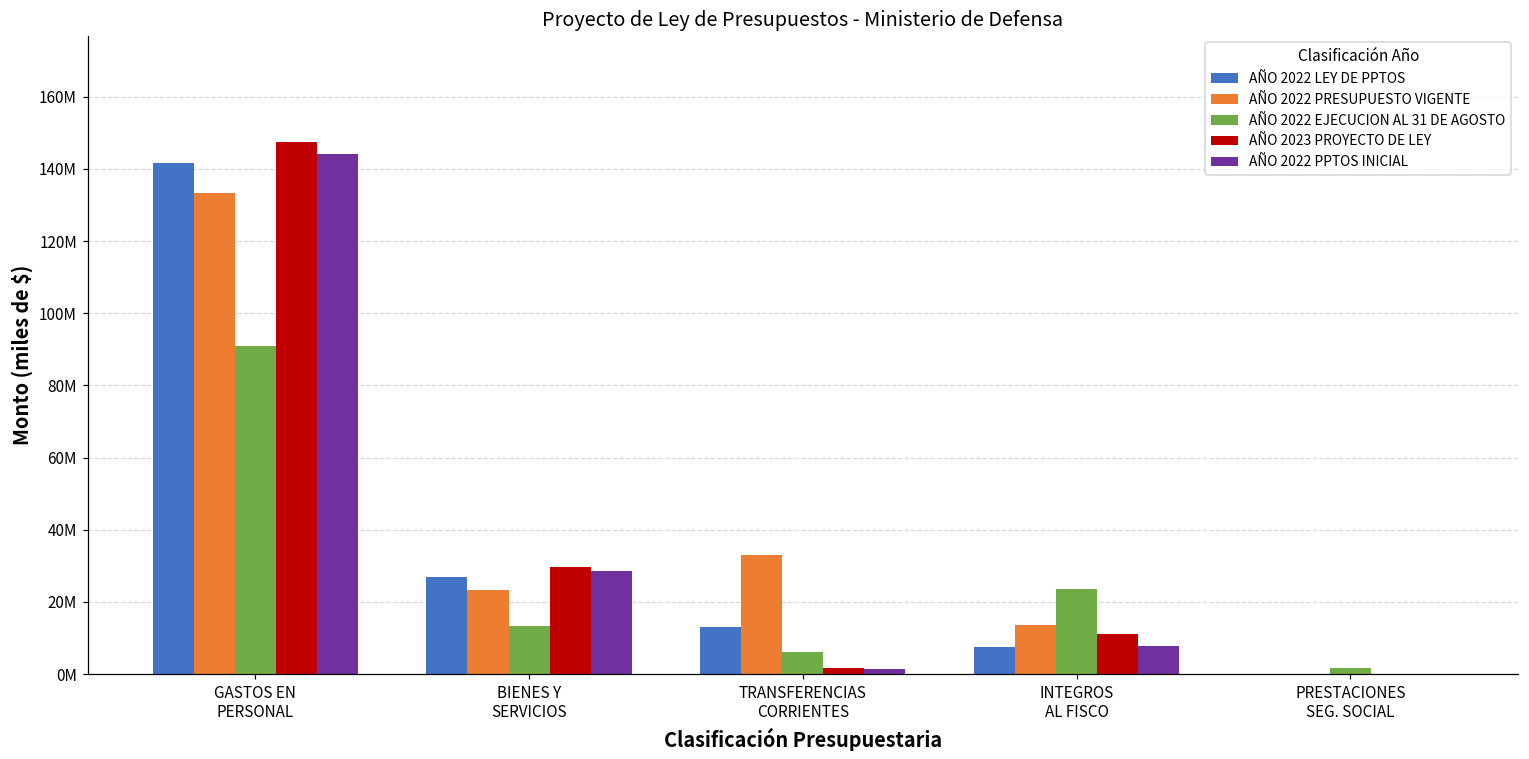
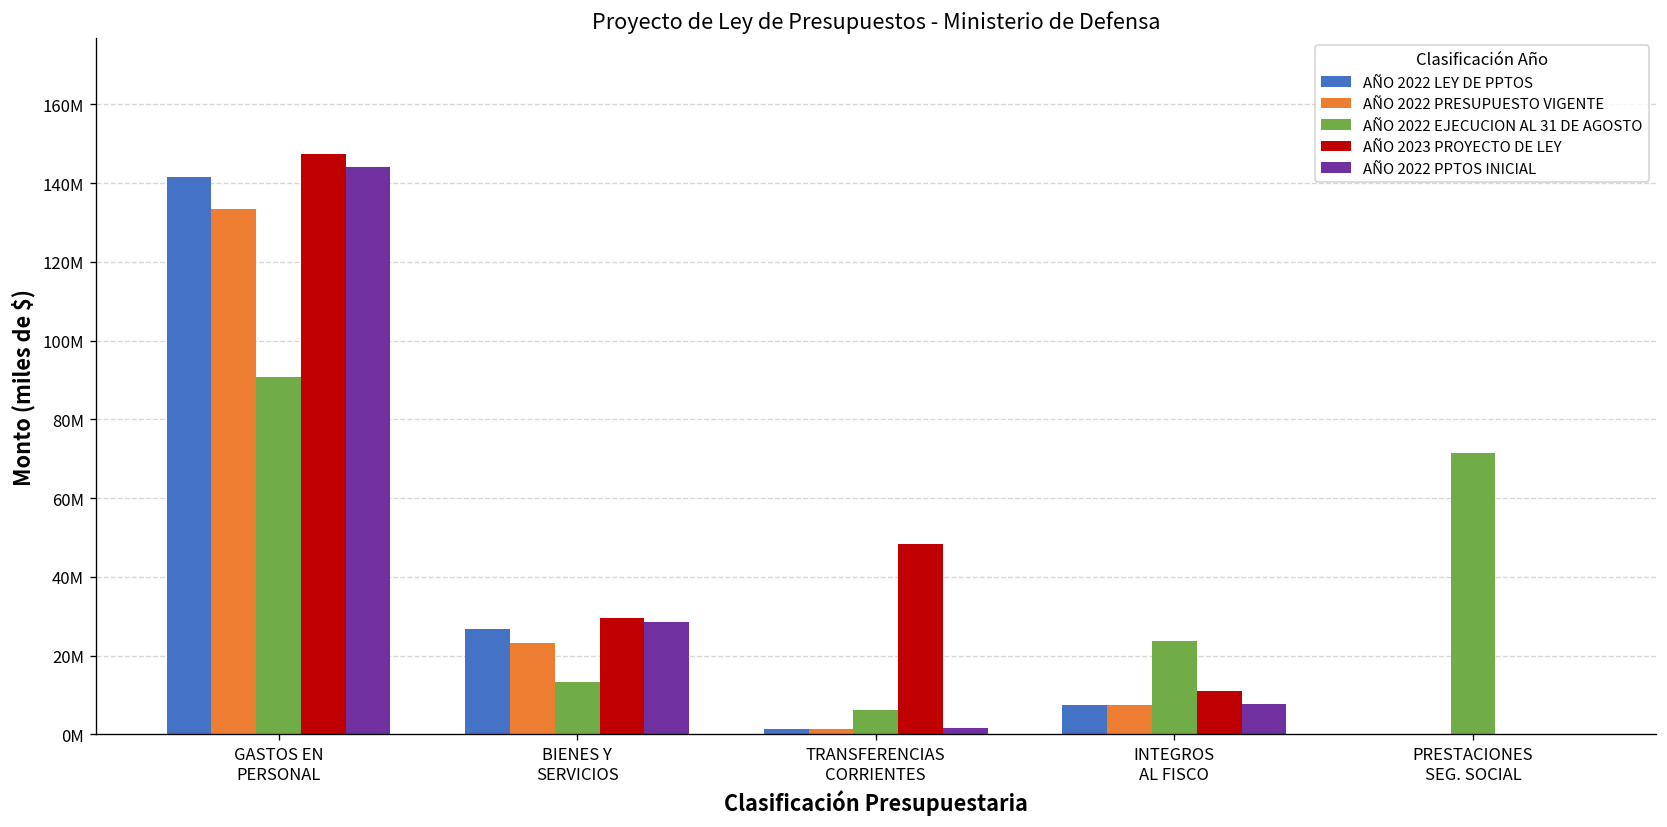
AÑO 2022 LEY DE PPTOS, TRANSFERENCIAS CORRIENTES: 13000000 -> 1000000
AÑO 2022 PRESUPUESTO VIGENTE, TRANSFERENCIAS CORRIENTES: 33000000 -> 1000000
AÑO 2023 PROYECTO DE LEY, TRANSFERENCIAS CORRIENTES: 2000000 -> 48000000
AÑO 2022 PRESUPUESTO VIGENTE, INTEGROS AL FISCO: 14000000 -> 7000000
AÑO 2022 EJECUCION AL 31 DE AGOSTO, PRESTACIONES SEG. SOCIAL: 2000000 -> 71000000
